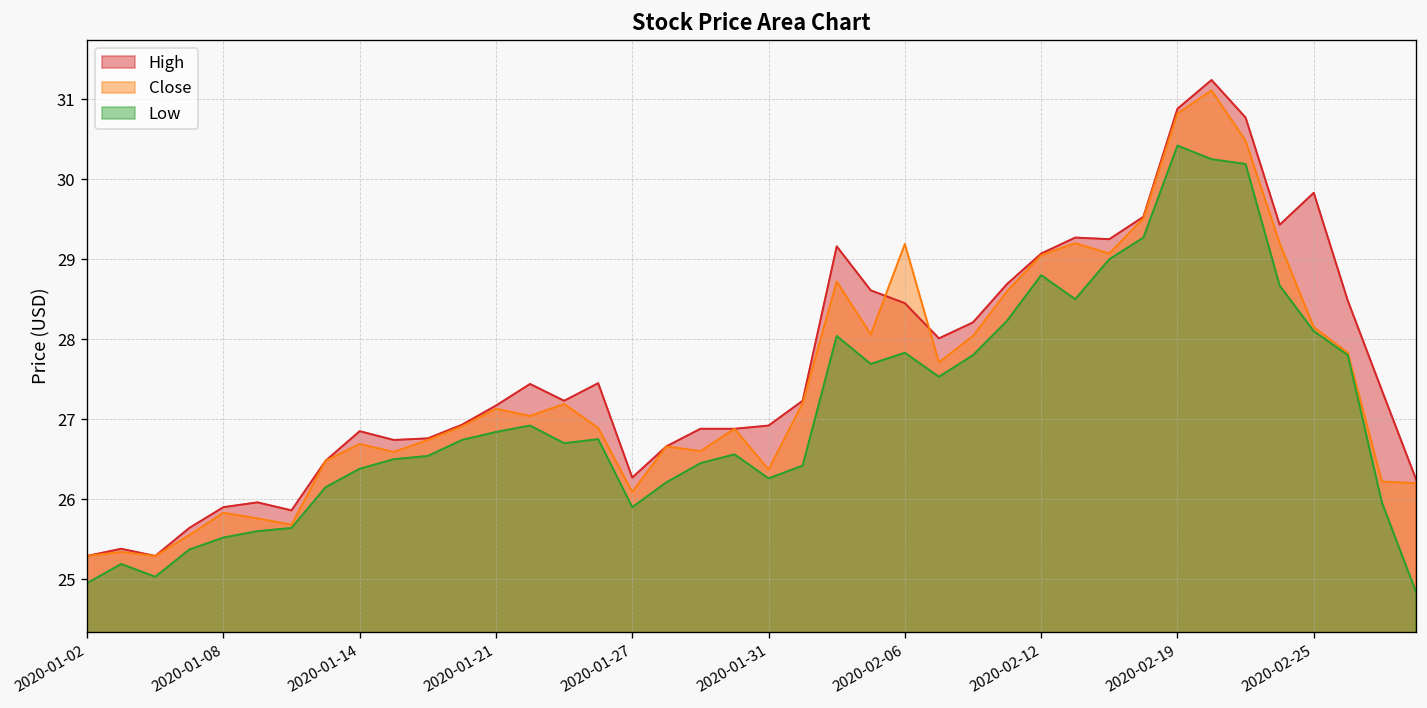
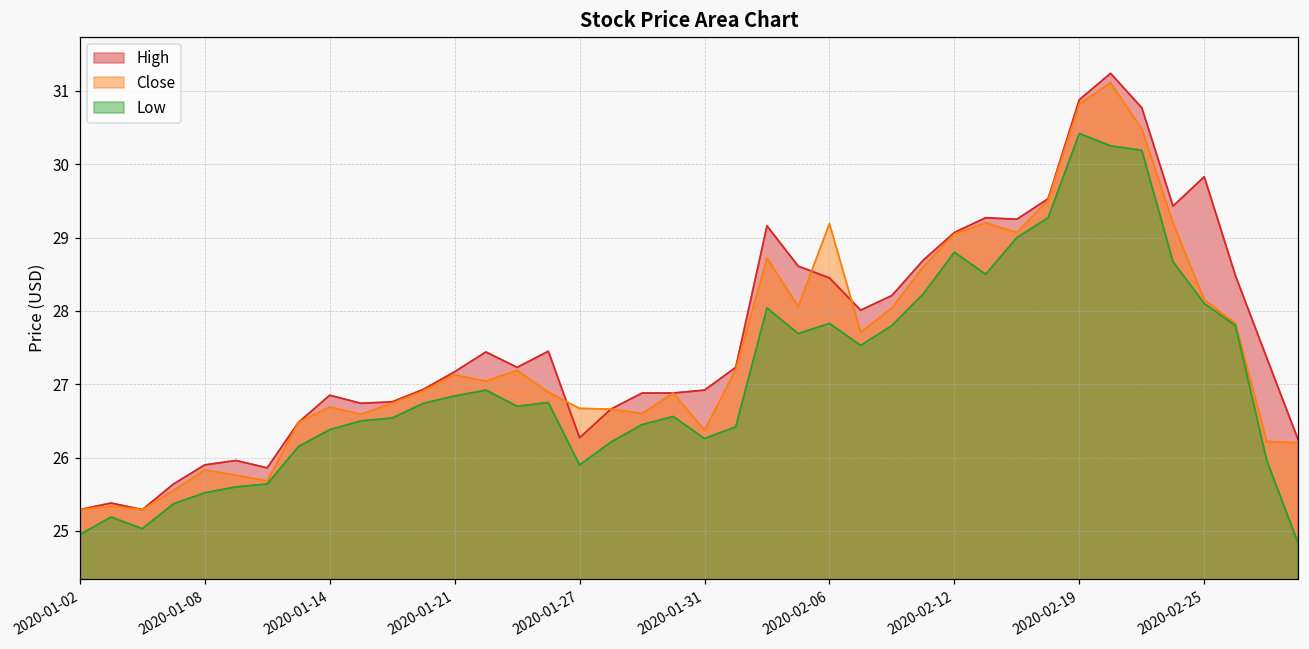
Close, 2020-01-27: 26.1 -> 26.7
